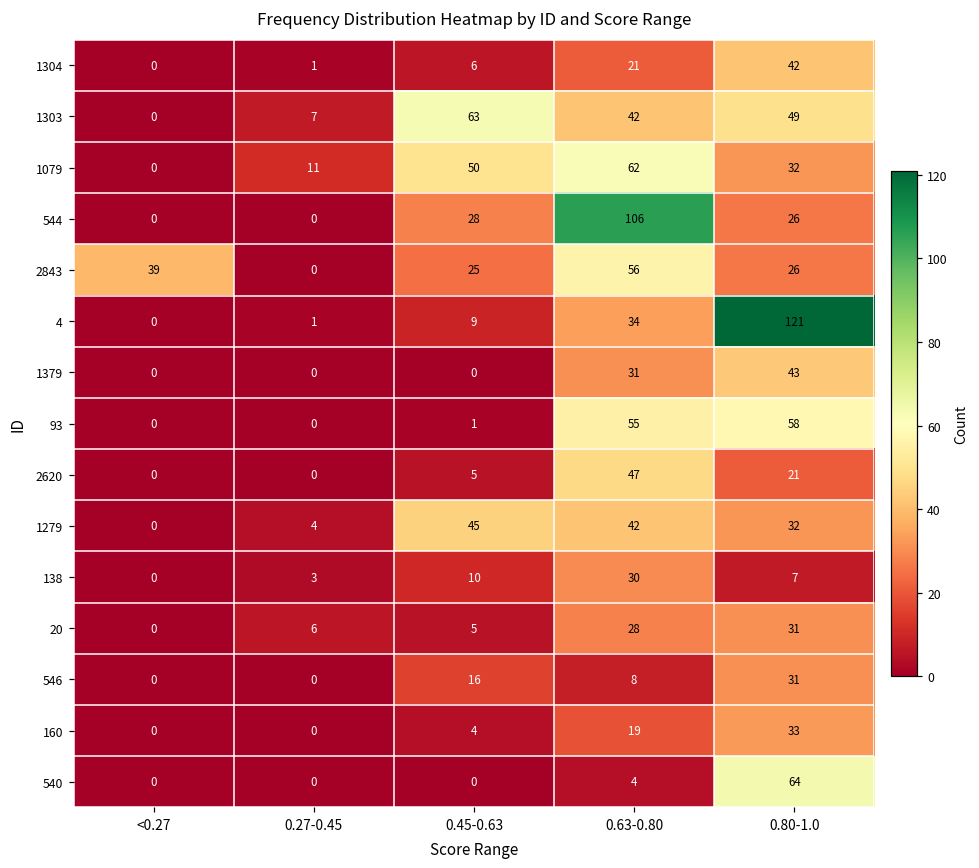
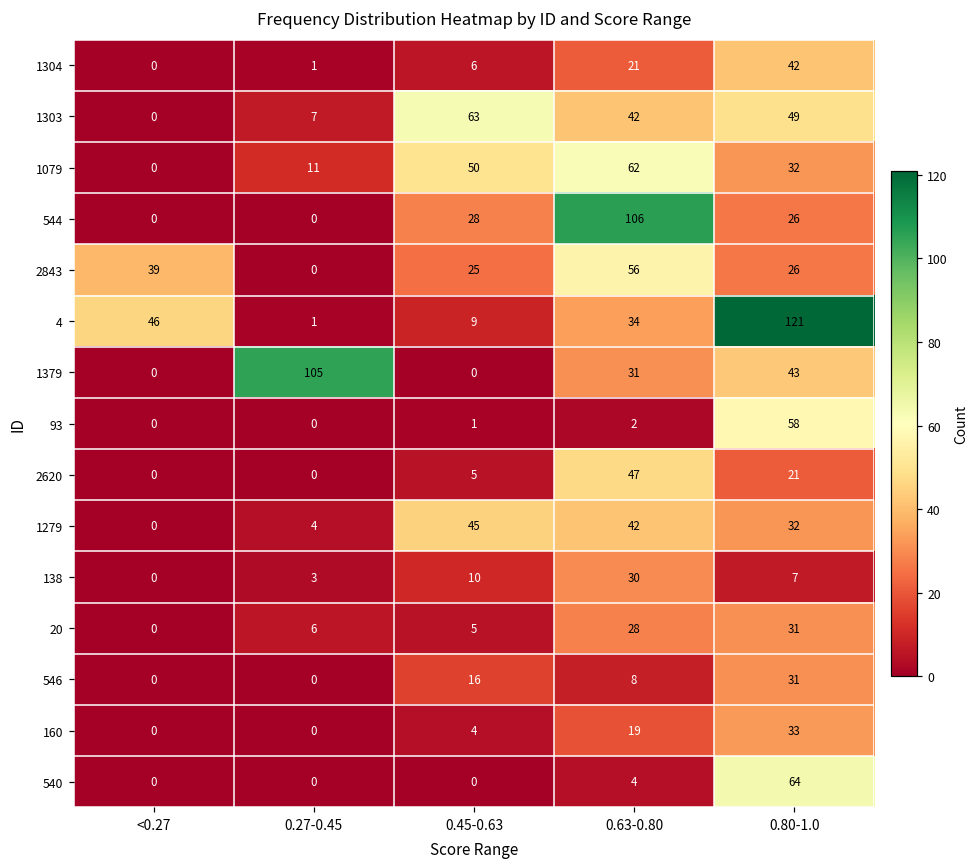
4, <0.27: 0 -> 46
1379, 0.27-0.45: 0 -> 105
93, 0.63-0.80: 55 -> 2
